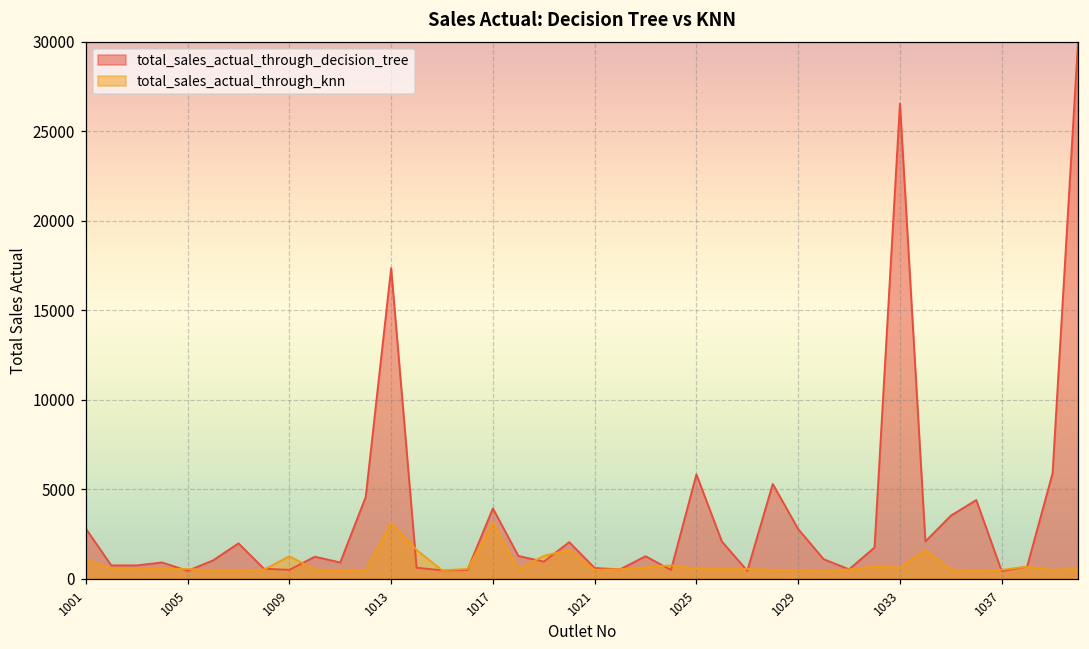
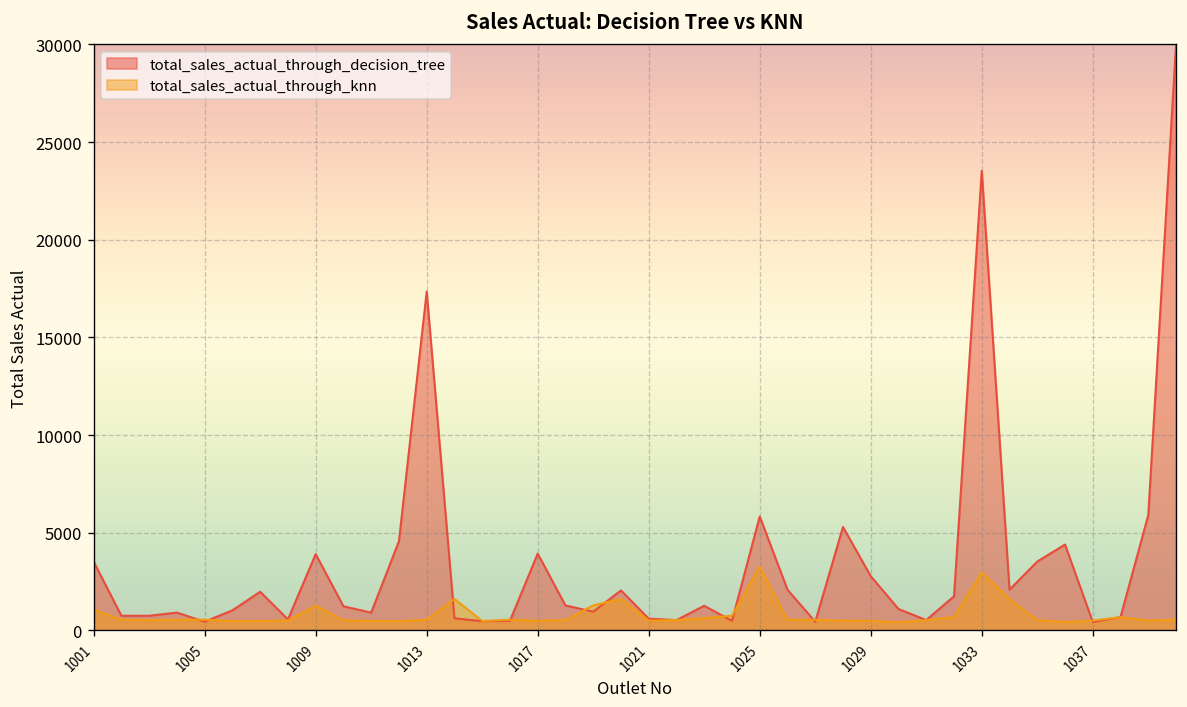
total_sales_actual_through_decision_tree, 1001: 2800 -> 3500
total_sales_actual_through_decision_tree, 1009: 500 -> 3900
total_sales_actual_through_knn, 1013: 3100 -> 500
total_sales_actual_through_knn, 1017: 3100 -> 500
total_sales_actual_through_knn, 1025: 500 -> 3300
total_sales_actual_through_decision_tree, 1033: 26500 -> 23500
total_sales_actual_through_knn, 1033: 600 -> 3000
